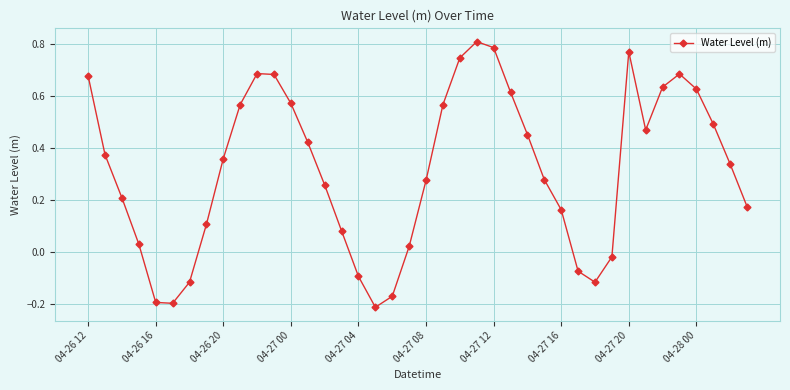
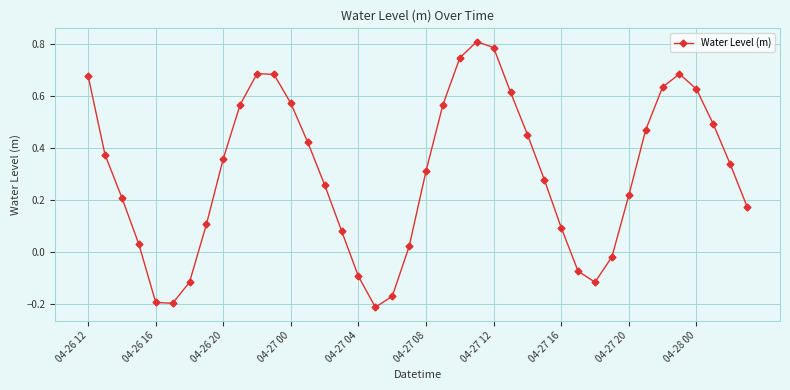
04-27 08: 0.27 -> 0.31
04-27 16: 0.16 -> 0.09
04-27 20: 0.77 -> 0.22
